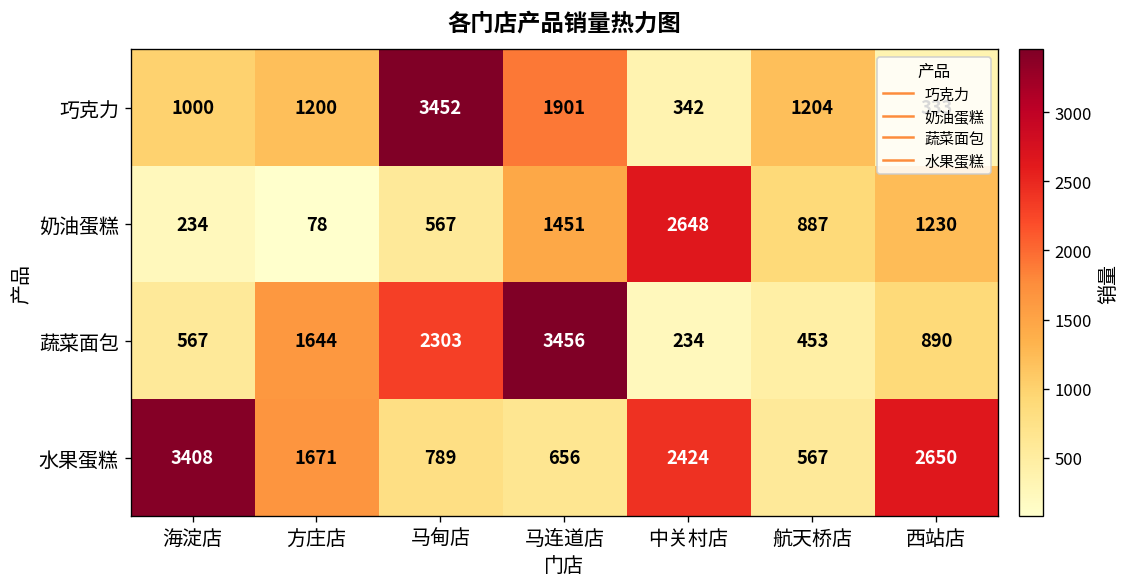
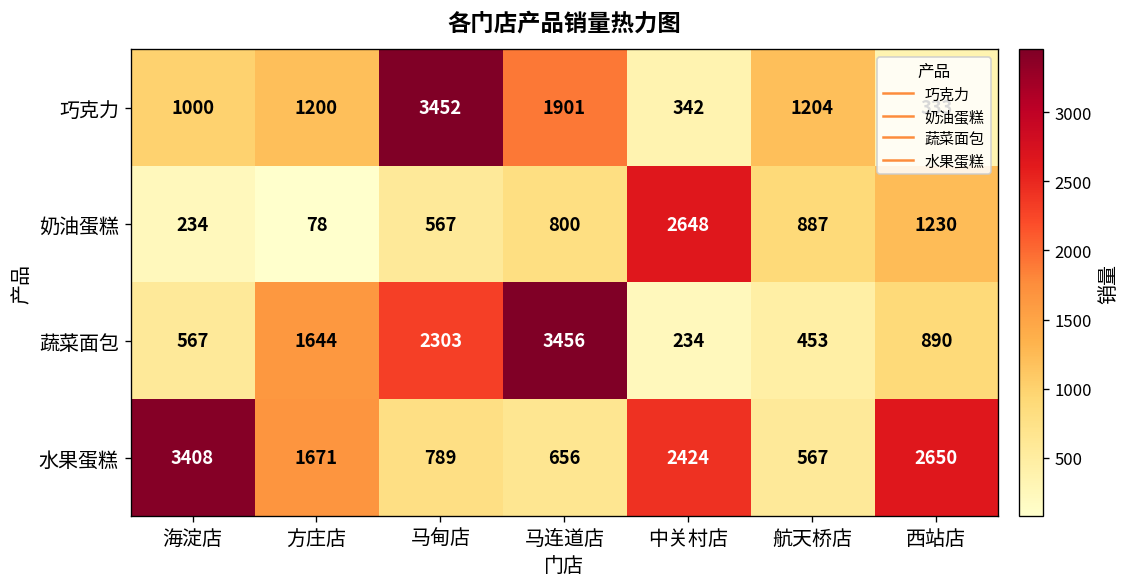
奶油蛋糕, 马连道店: 1451 -> 800
